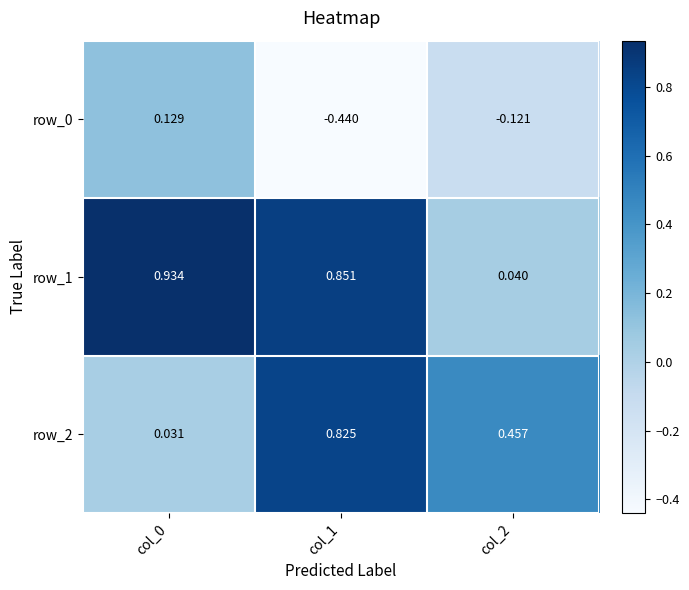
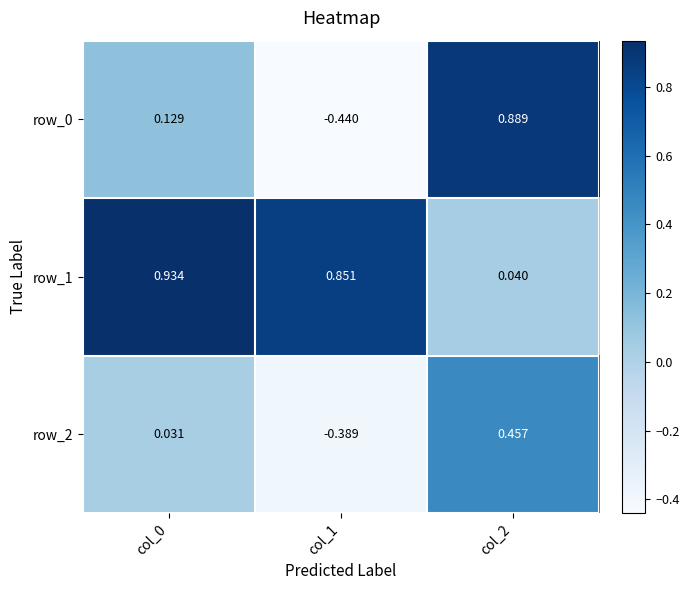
row_0, col_2: -0.121 -> 0.889
row_2, col_1: 0.825 -> -0.389
